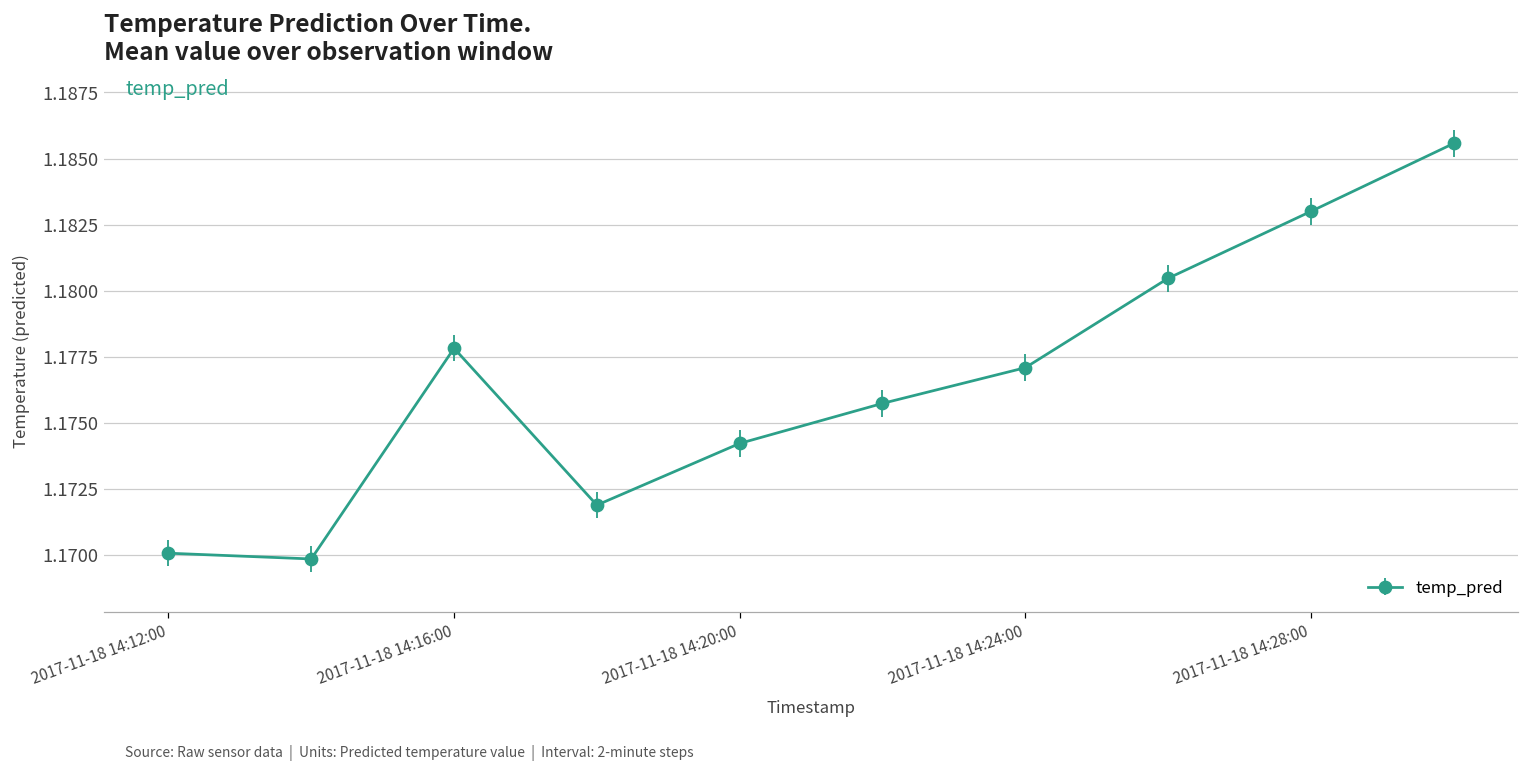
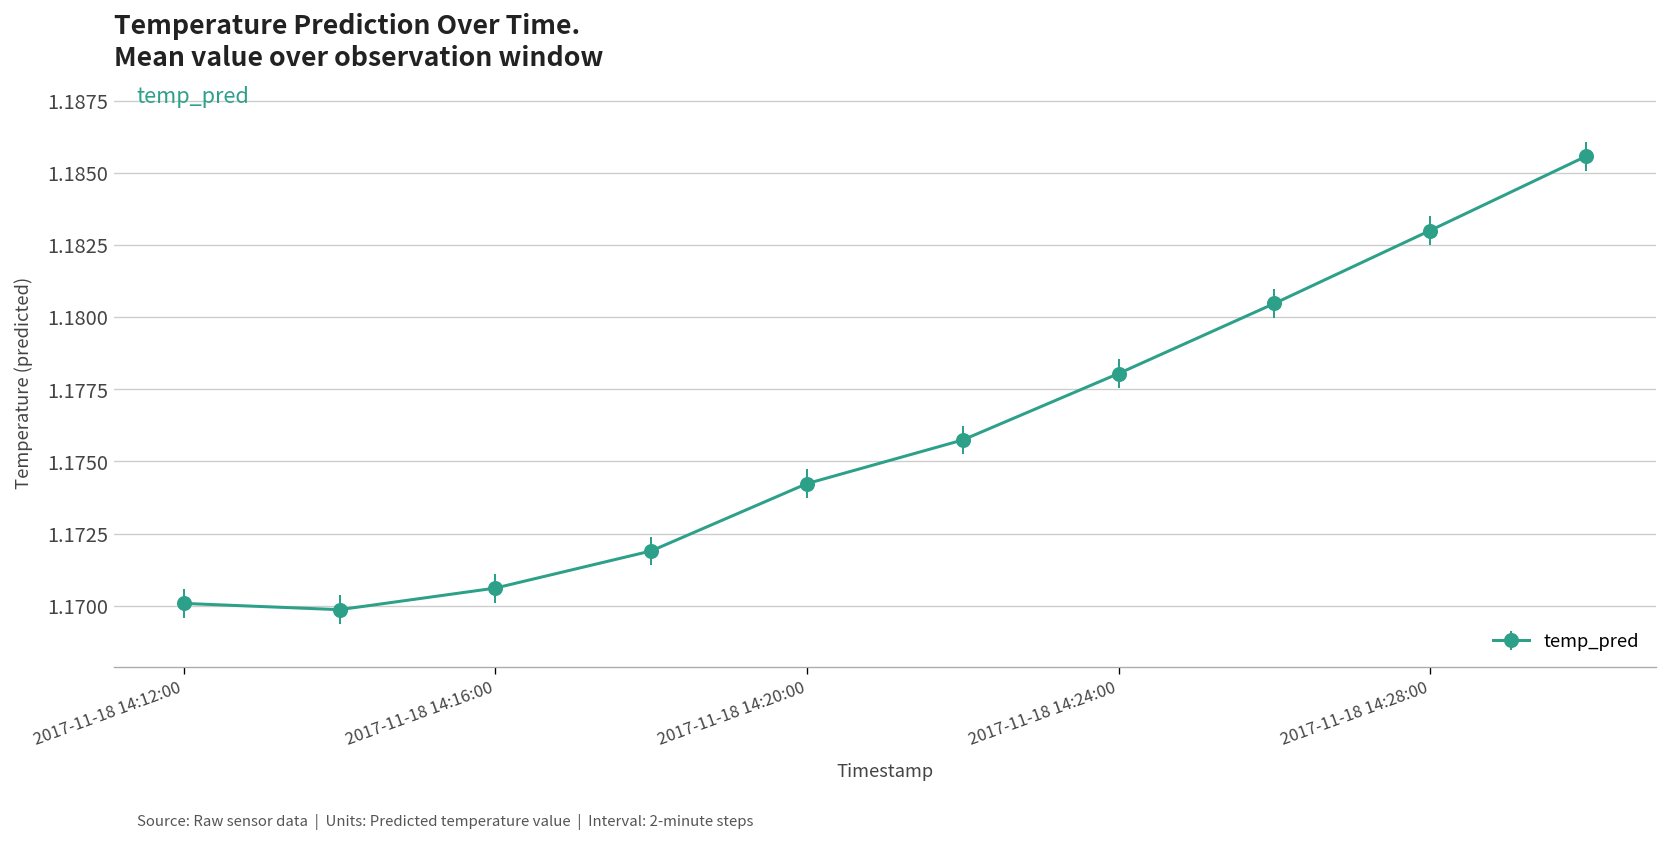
2017-11-18 14:16:00: 1.1778 -> 1.1706
2017-11-18 14:24:00: 1.1771 -> 1.1780
